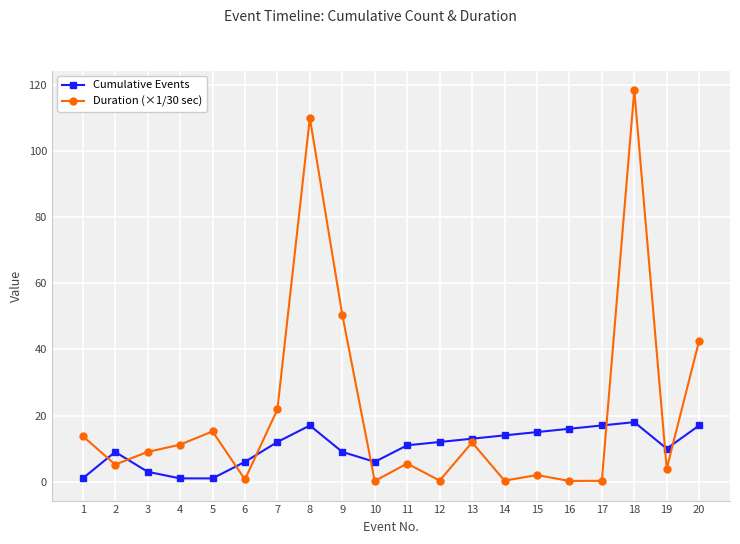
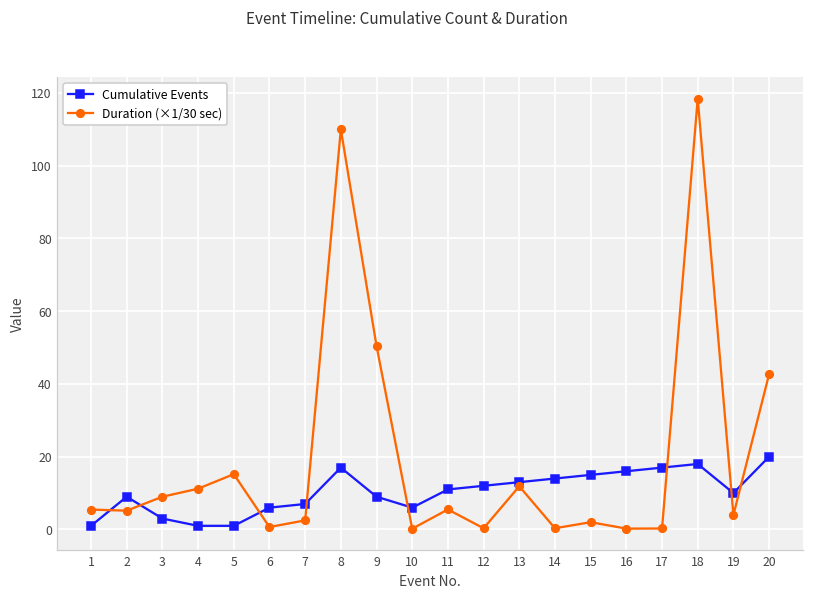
Duration (×1/30 sec), 1: 14 -> 5
Cumulative Events, 7: 12 -> 7
Duration (×1/30 sec), 7: 22 -> 3
Cumulative Events, 20: 17 -> 20
